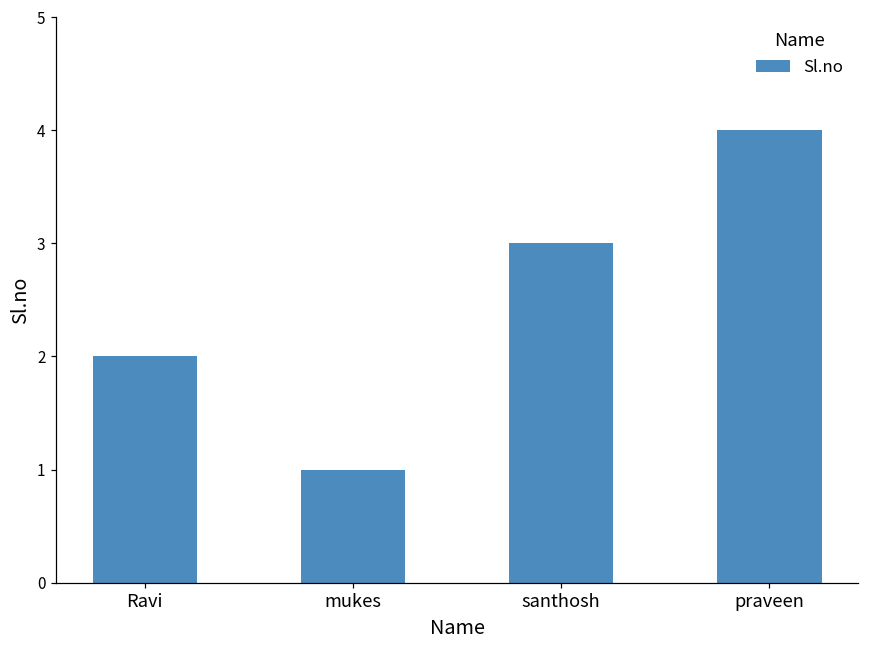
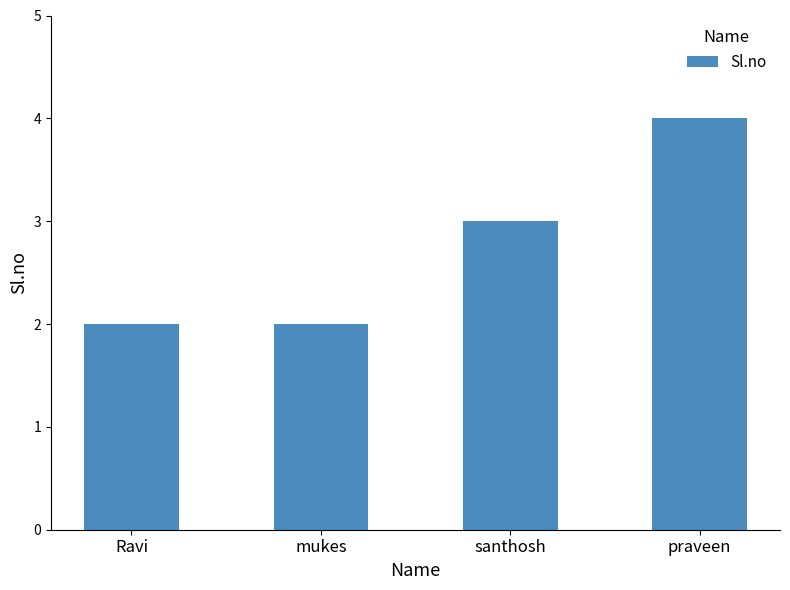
mukes: 1 -> 2
